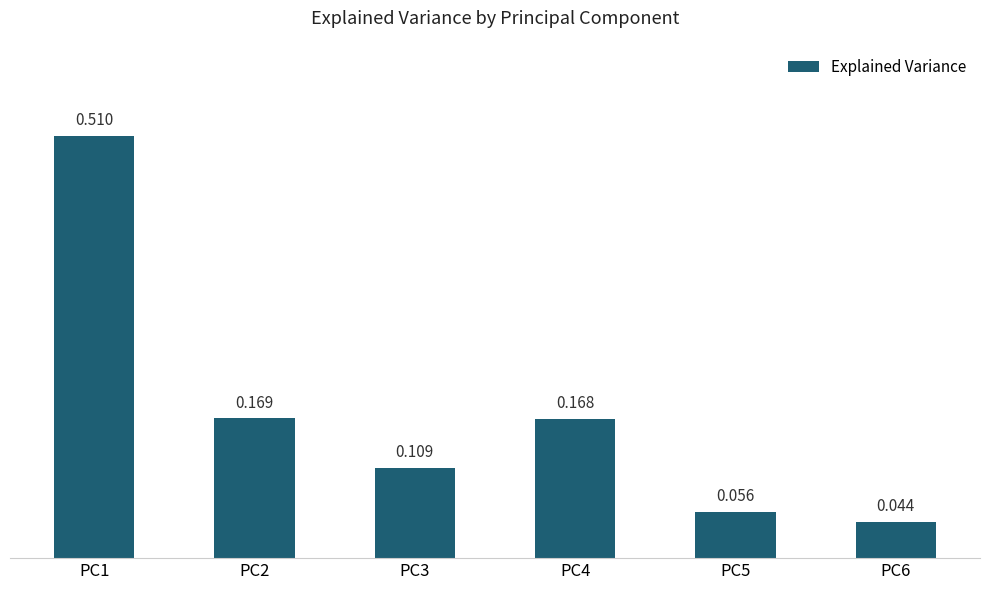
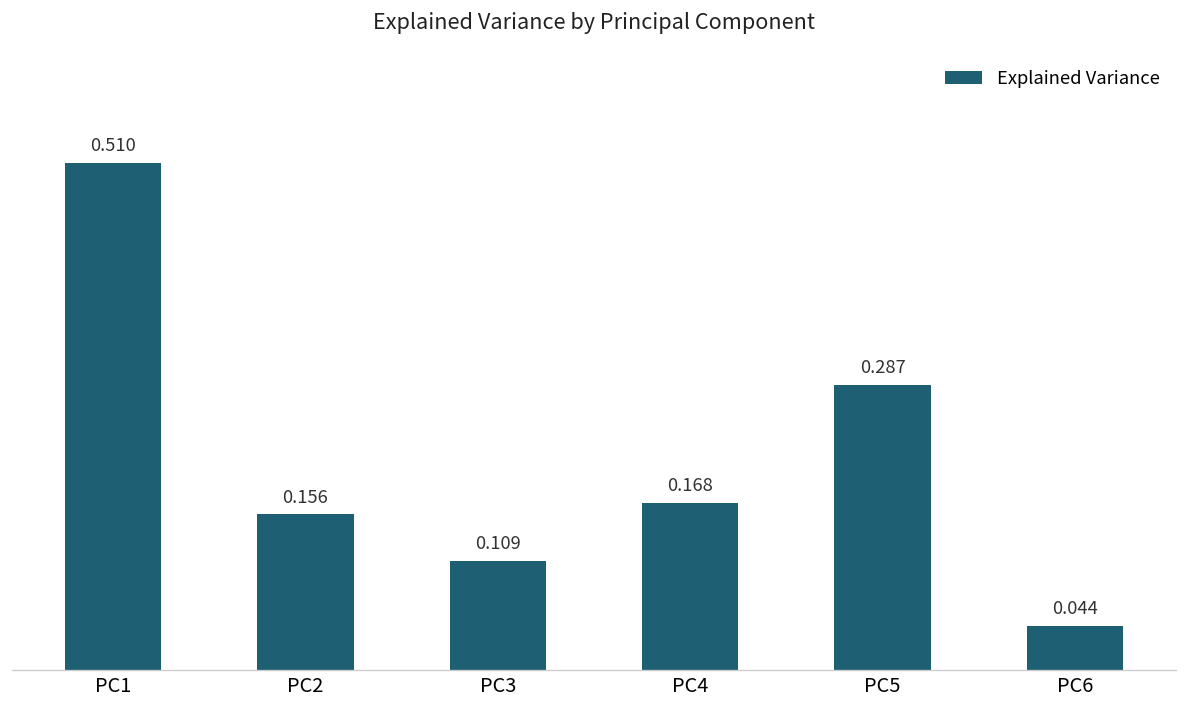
PC2: 0.169 -> 0.156
PC5: 0.056 -> 0.287
